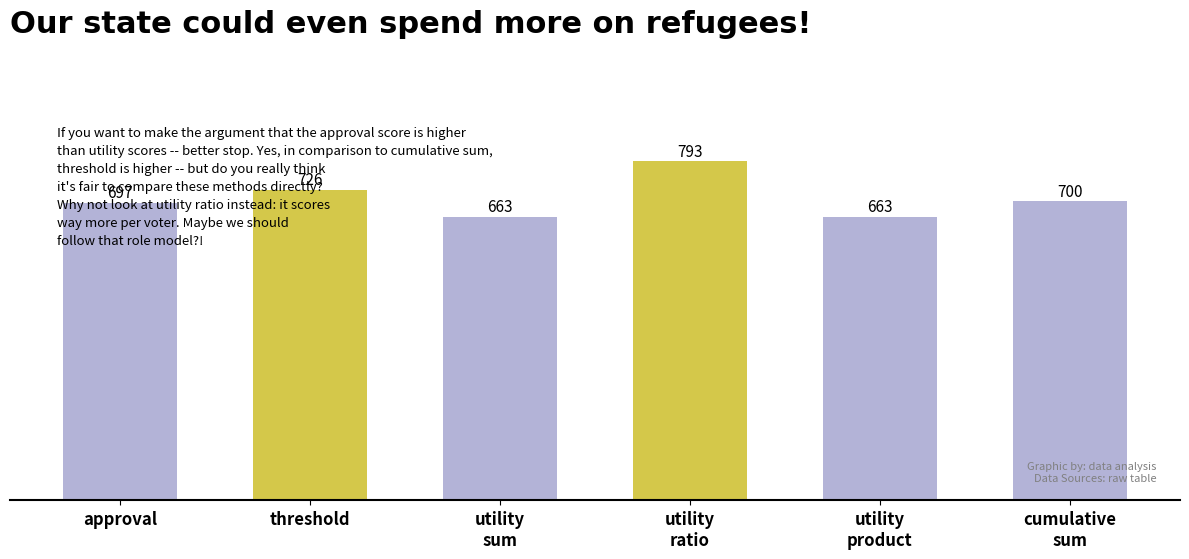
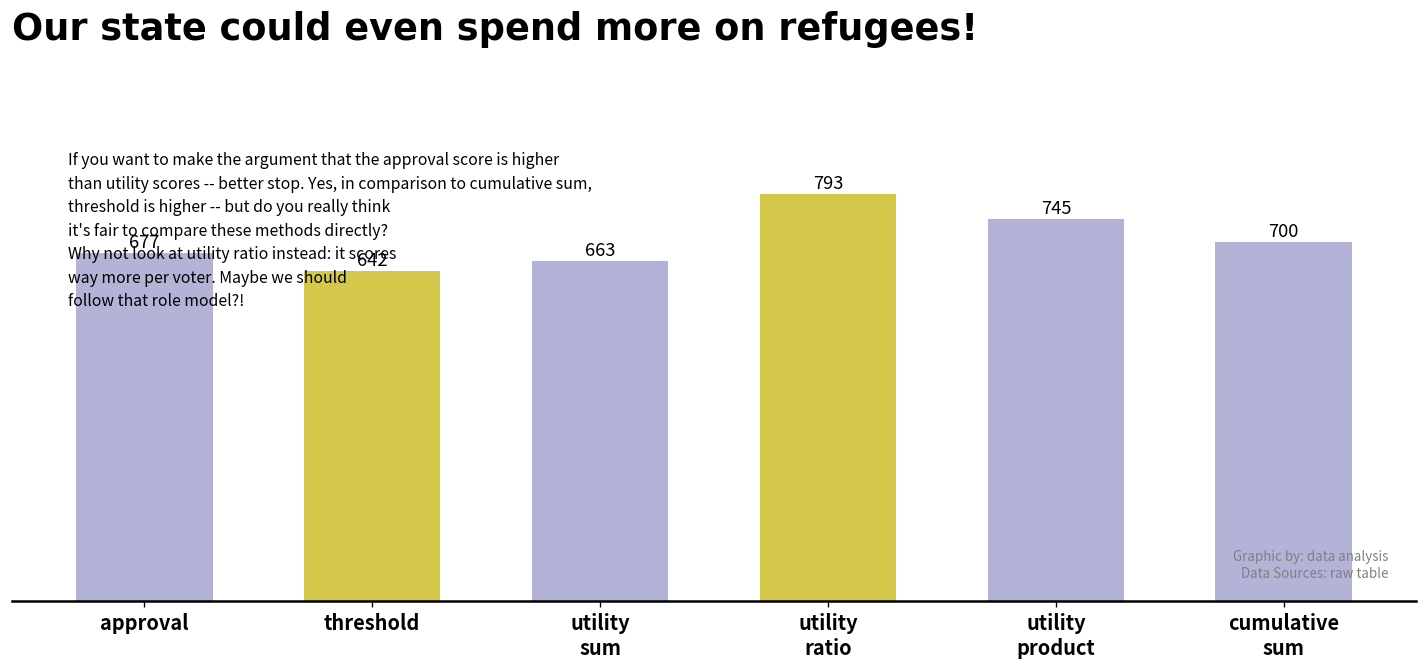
approval: 697 -> 677
threshold: 726 -> 642
utility product: 663 -> 745
